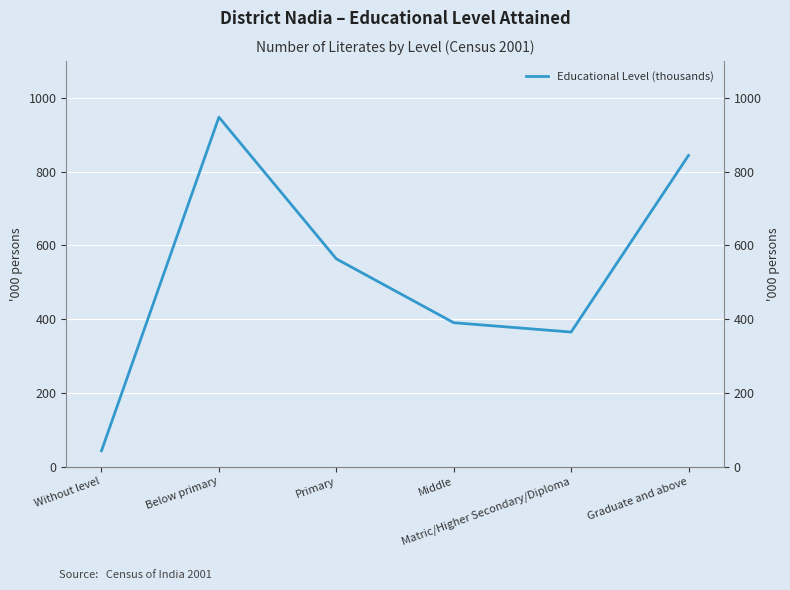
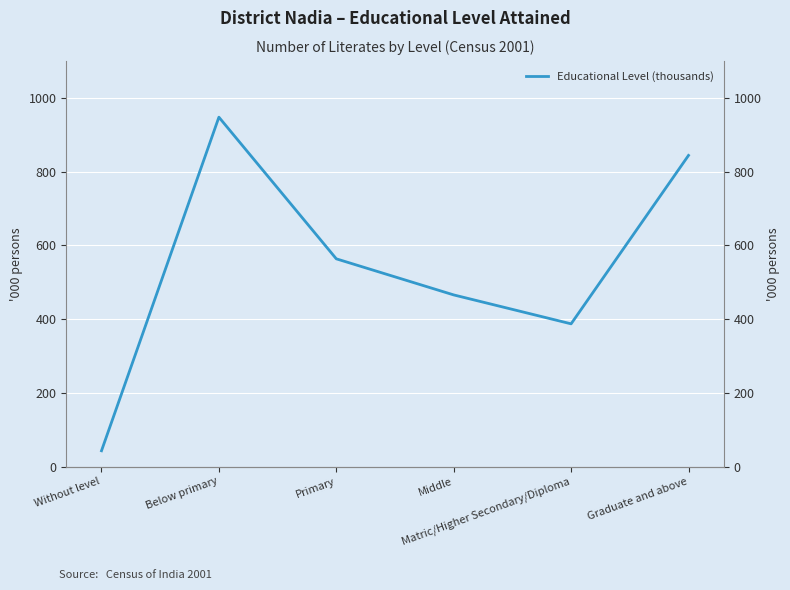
Middle: 390 -> 470
Matric/Higher Secondary/Diploma: 360 -> 390
